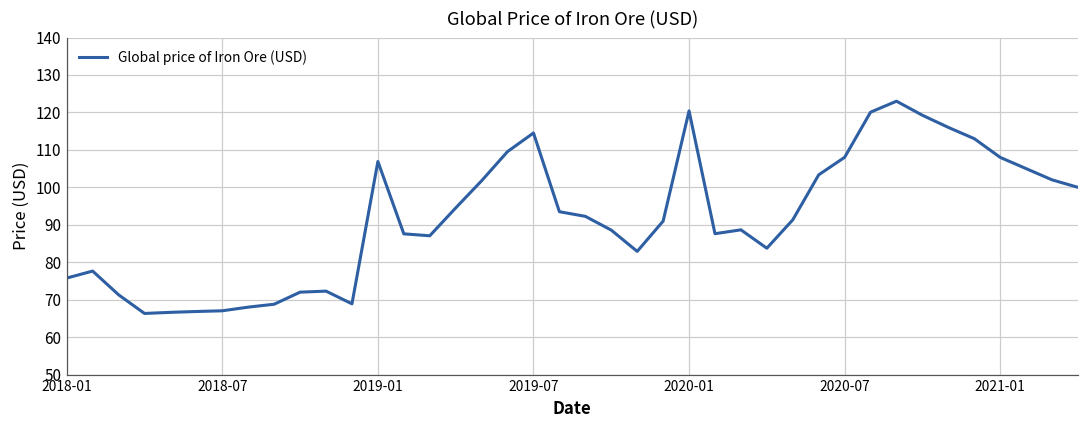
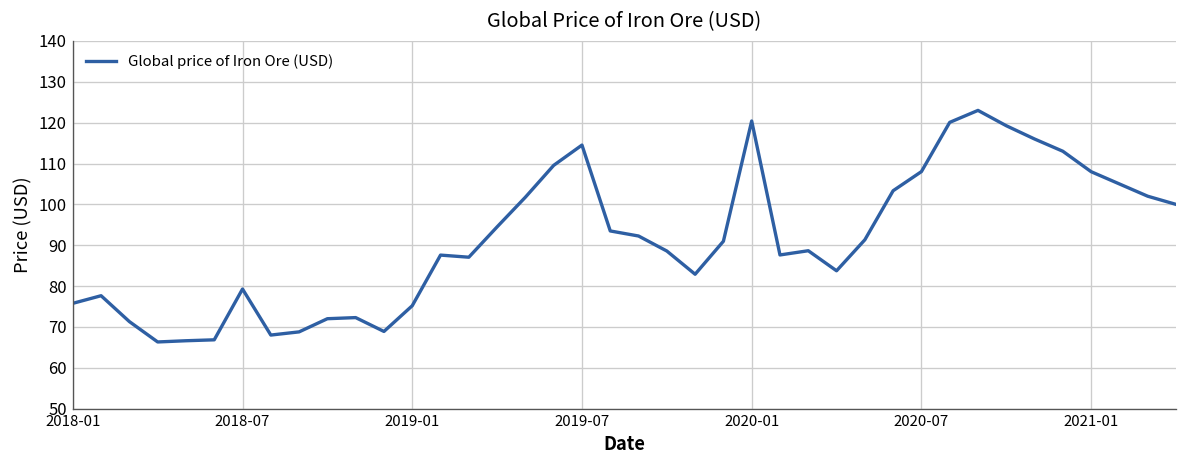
2018-07: 67 -> 79
2019-01: 107 -> 75
